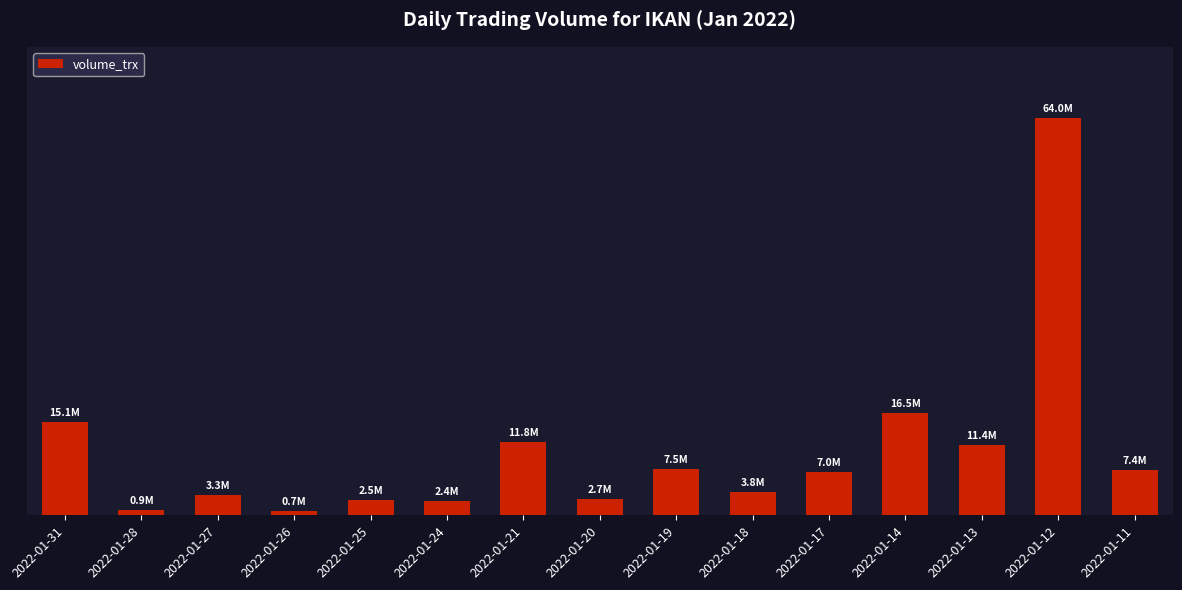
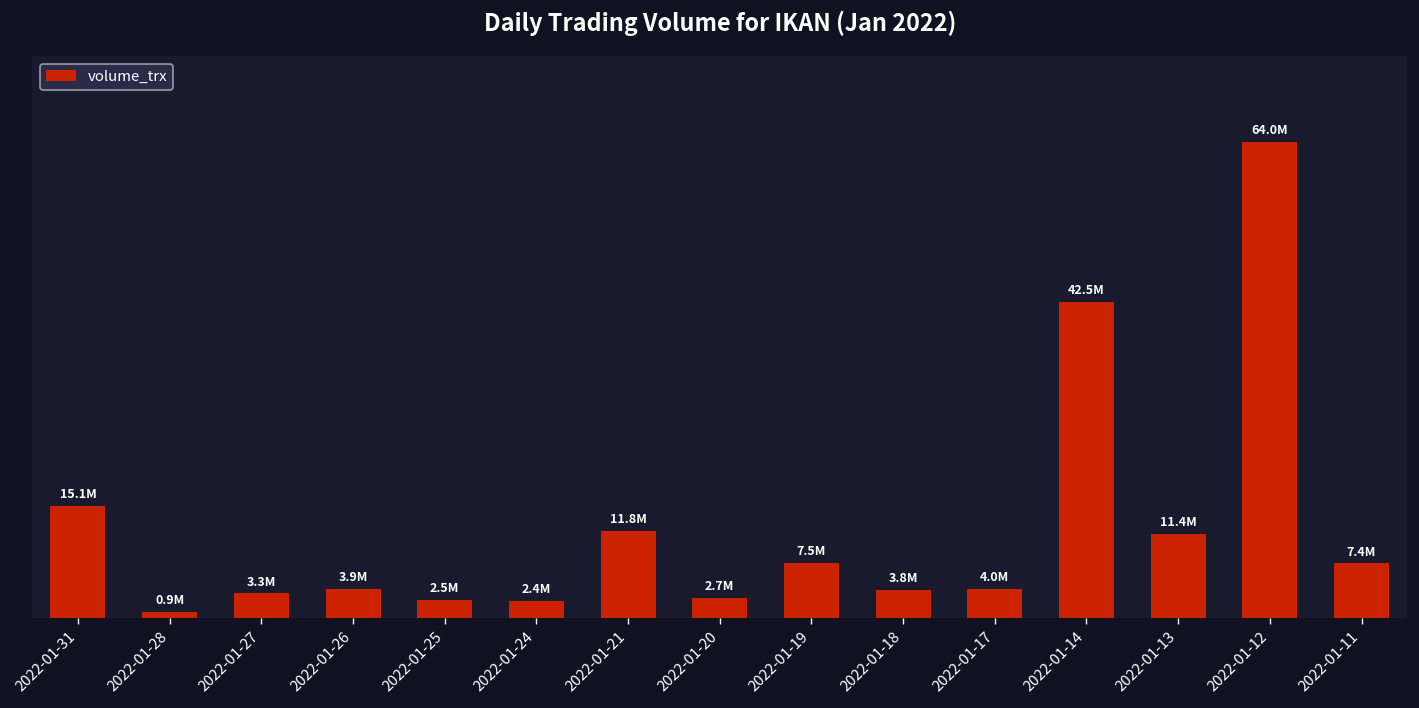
2022-01-26: 0.7M -> 3.9M
2022-01-17: 7.0M -> 4.0M
2022-01-14: 16.5M -> 42.5M
